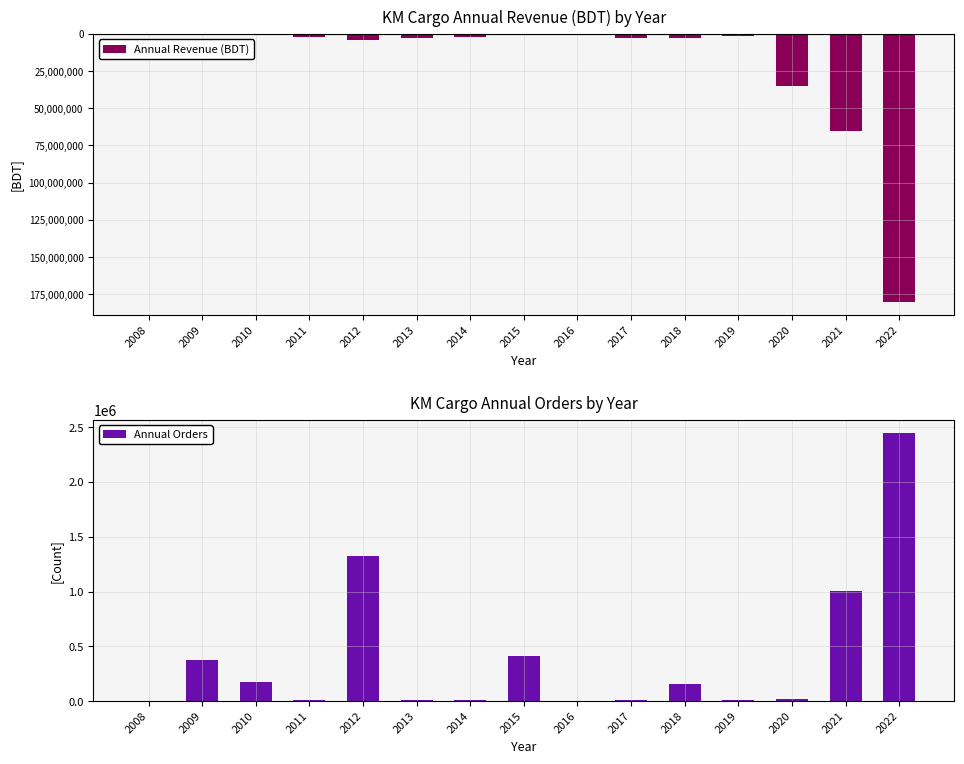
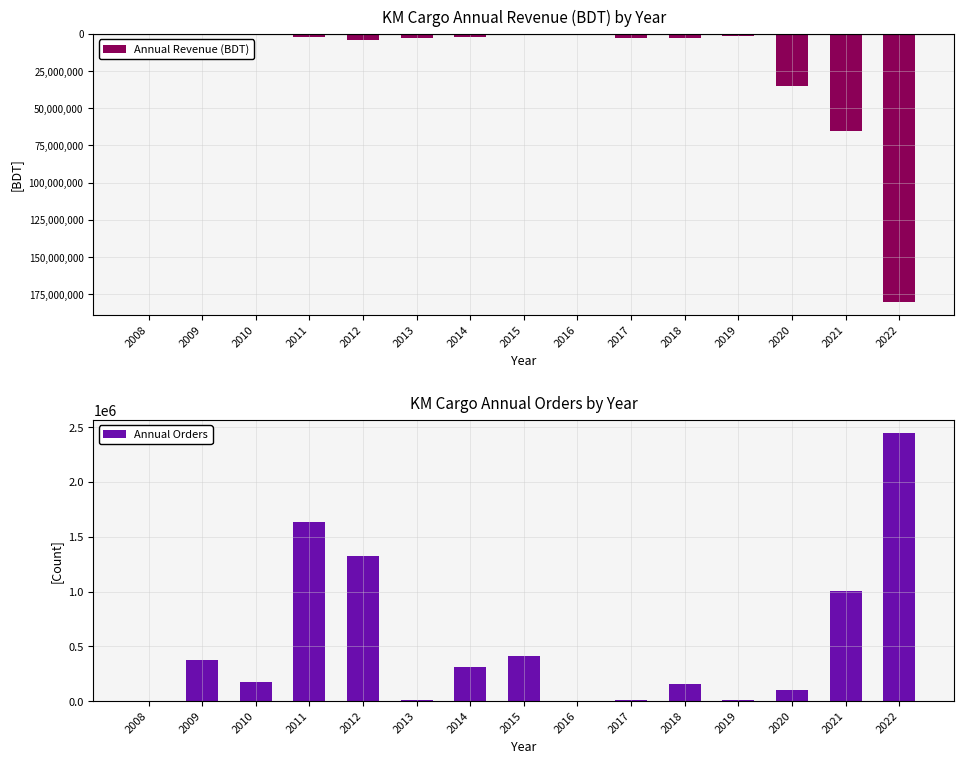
KM Cargo Annual Orders by Year, 2011: 10000 -> 1630000
KM Cargo Annual Orders by Year, 2014: 10000 -> 310000
KM Cargo Annual Orders by Year, 2020: 20000 -> 100000
